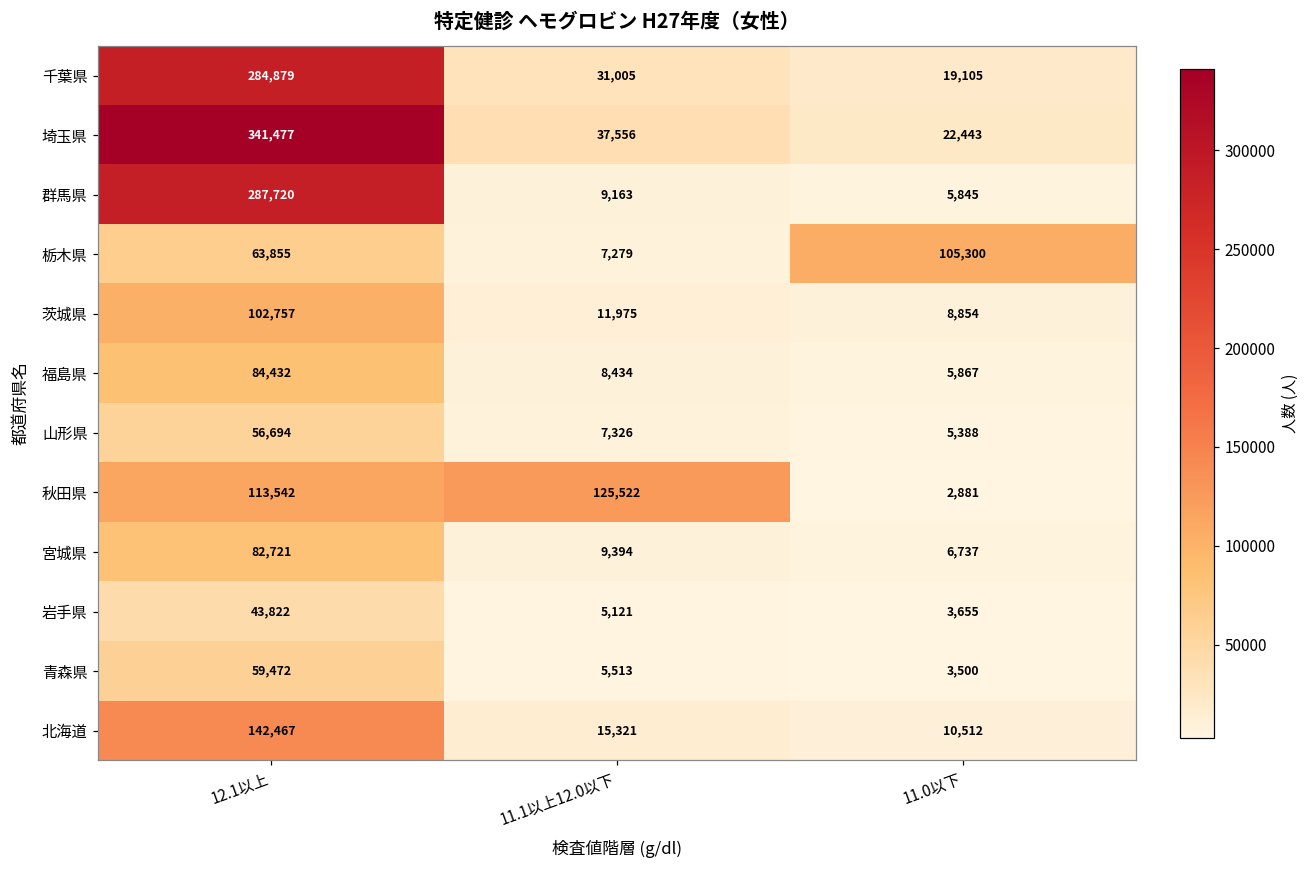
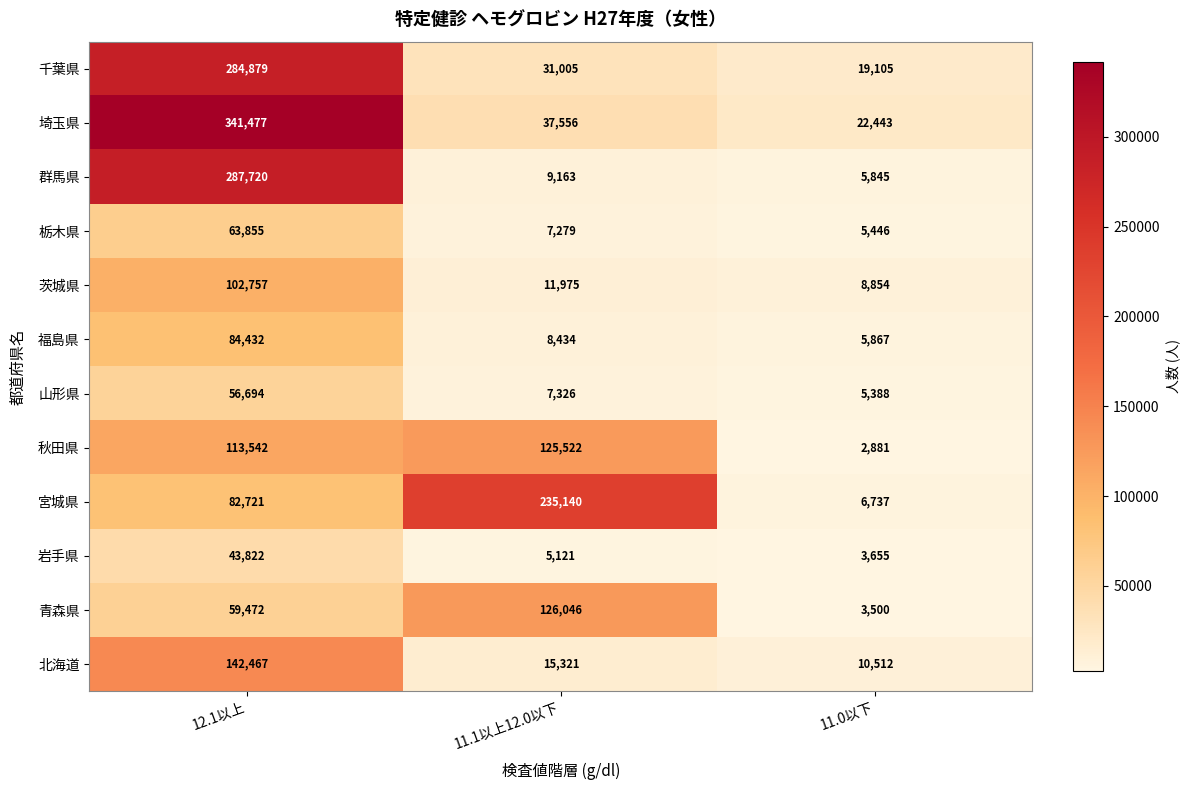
栃木県, 11.0以下: 105,300 -> 5,446
宮城県, 11.1以上12.0以下: 9,394 -> 235,140
青森県, 11.1以上12.0以下: 5,513 -> 126,046
